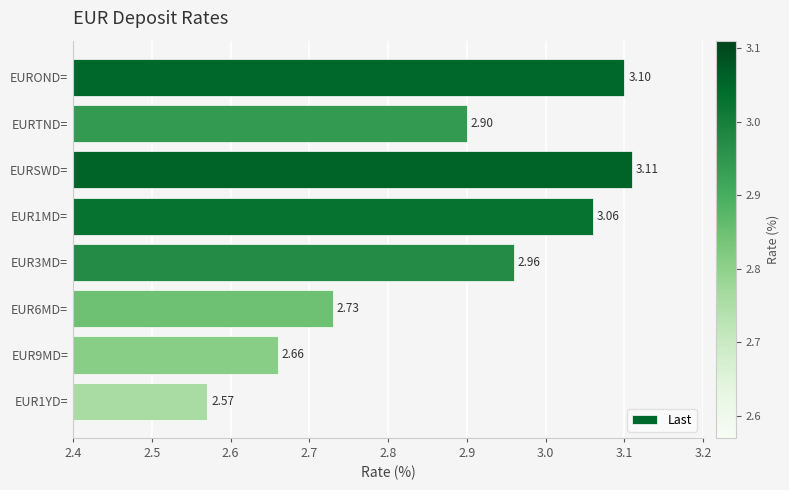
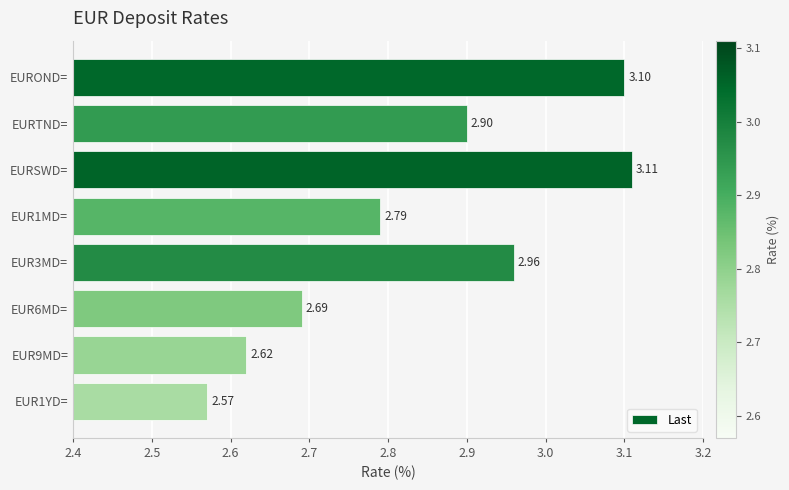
EUR1MD=: 3.06 -> 2.79
EUR6MD=: 2.73 -> 2.69
EUR9MD=: 2.66 -> 2.62
